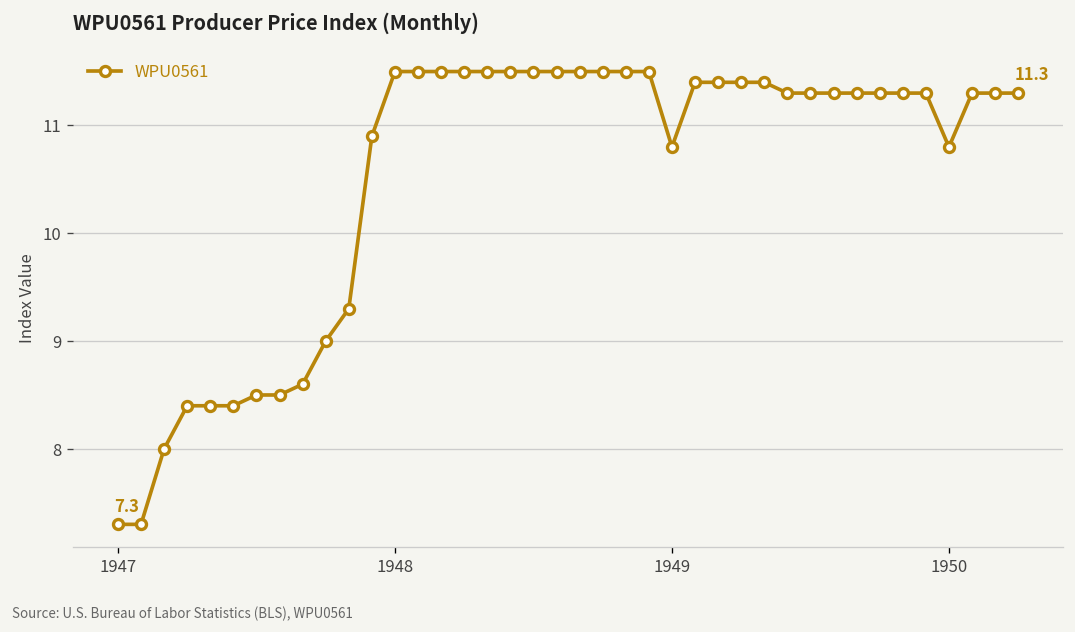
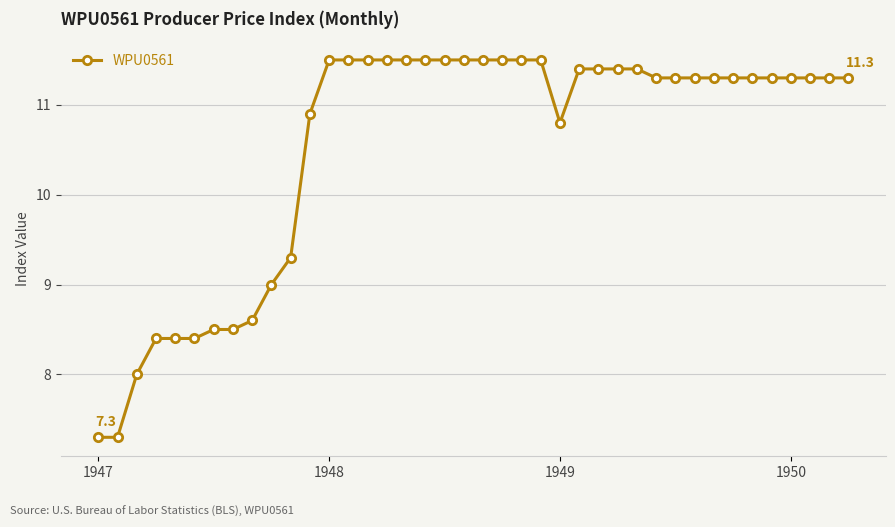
1950: 10.8 -> 11.3
